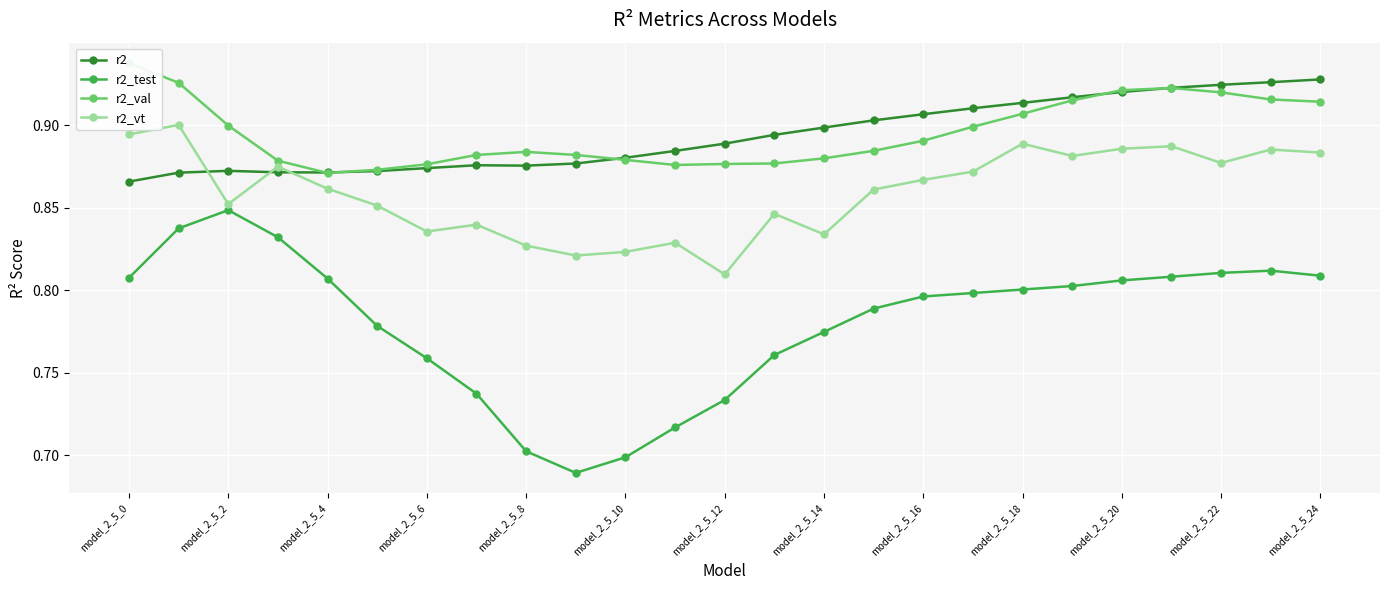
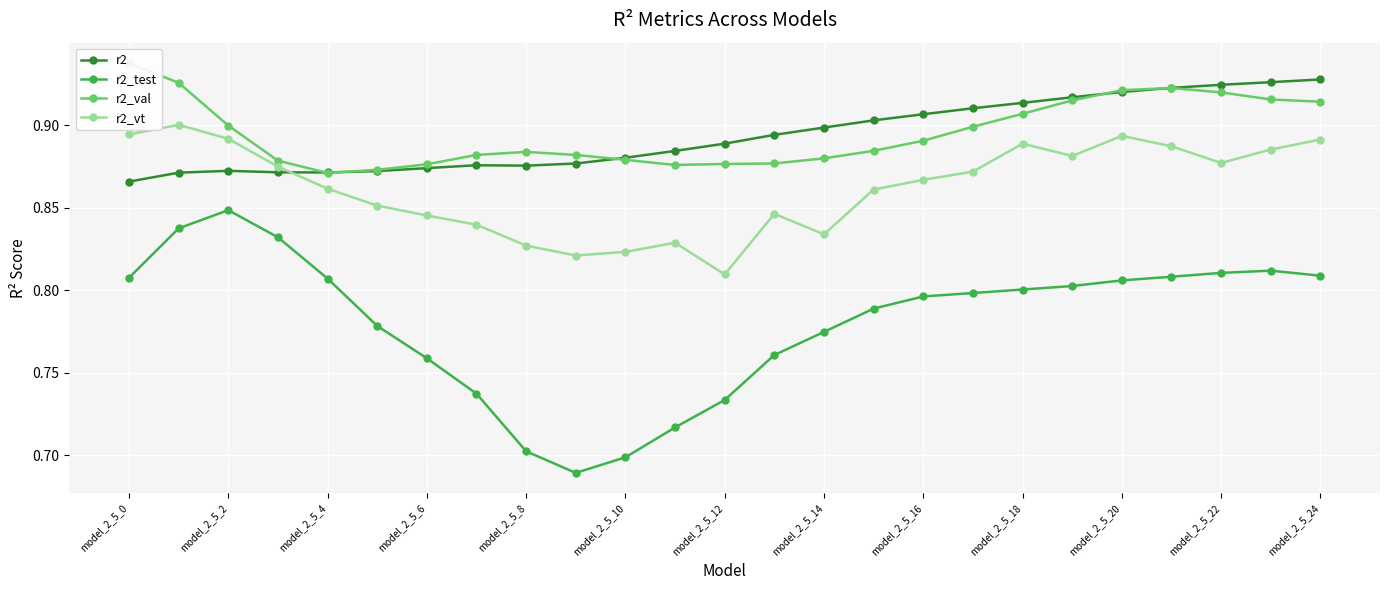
r2_vt, model_2_5_2: 0.852 -> 0.892
r2_vt, model_2_5_6: 0.836 -> 0.845
r2_vt, model_2_5_20: 0.886 -> 0.893
r2_vt, model_2_5_24: 0.883 -> 0.891
